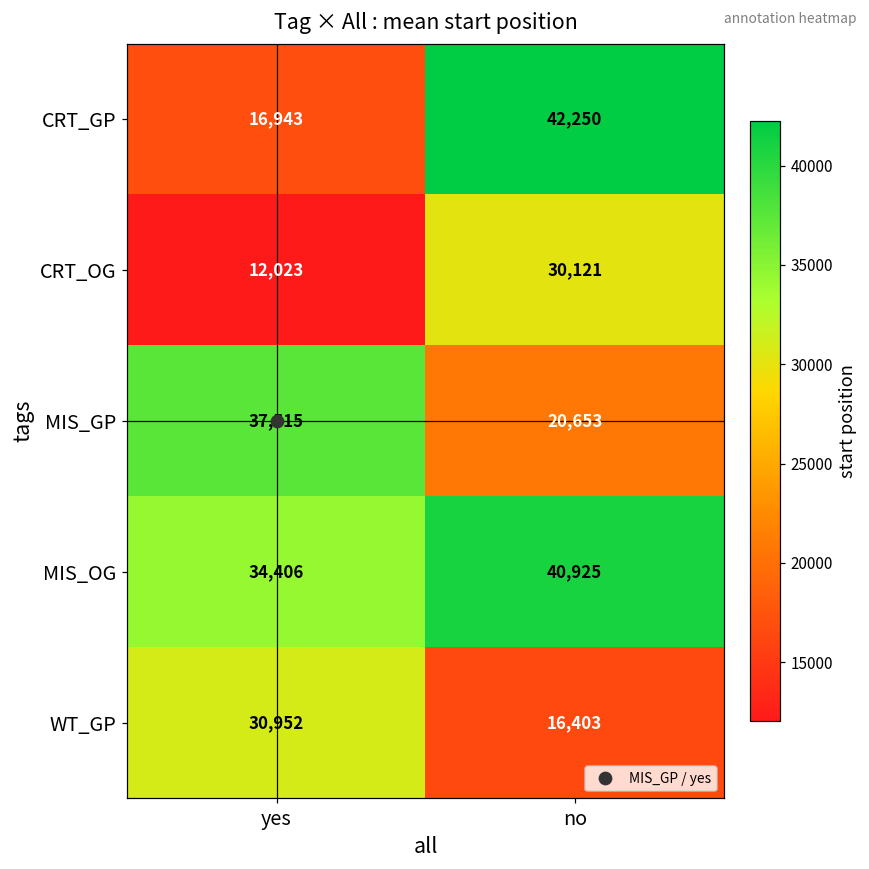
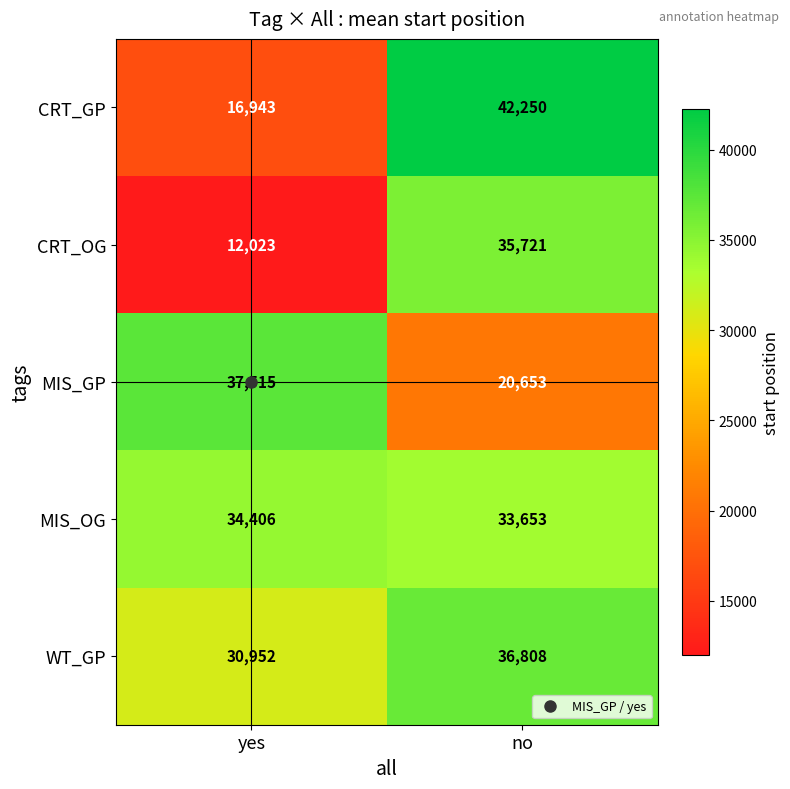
CRT_OG, no: 30,121 -> 35,721
MIS_OG, no: 40,925 -> 33,653
WT_GP, no: 16,403 -> 36,808
